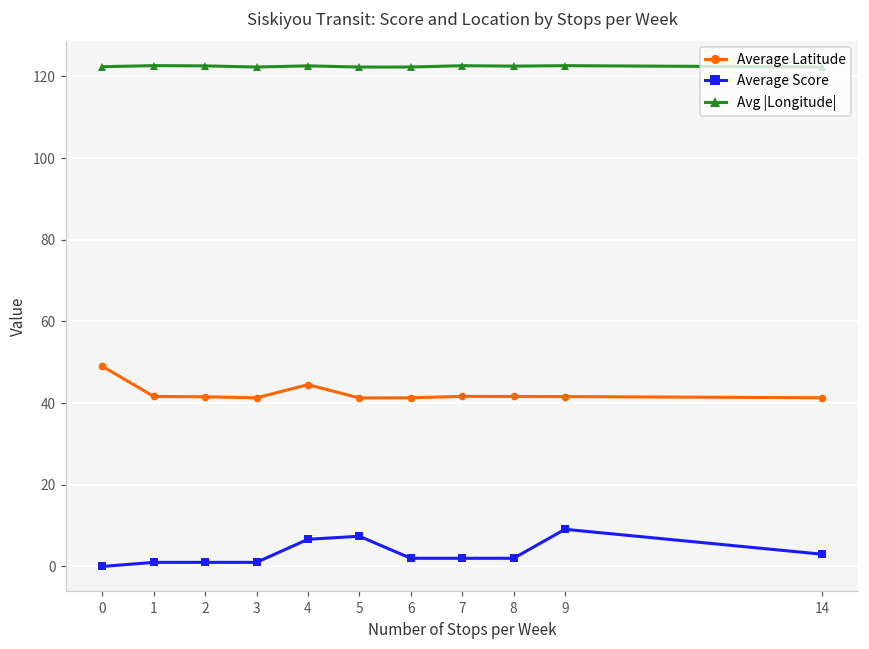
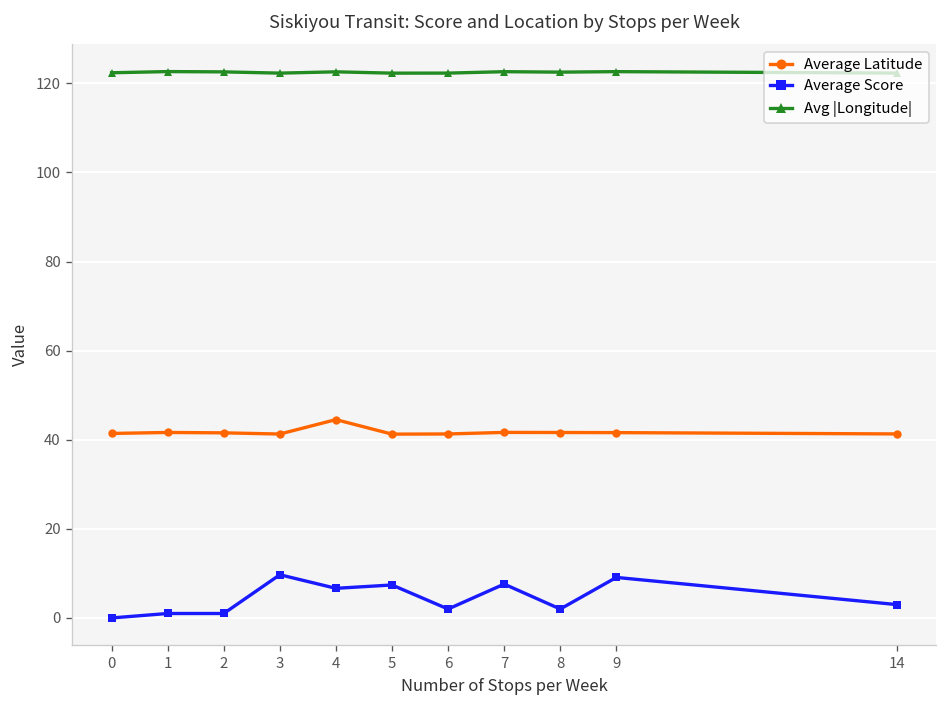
Average Latitude, 0: 49 -> 41
Average Score, 3: 1 -> 10
Average Score, 7: 2 -> 8
